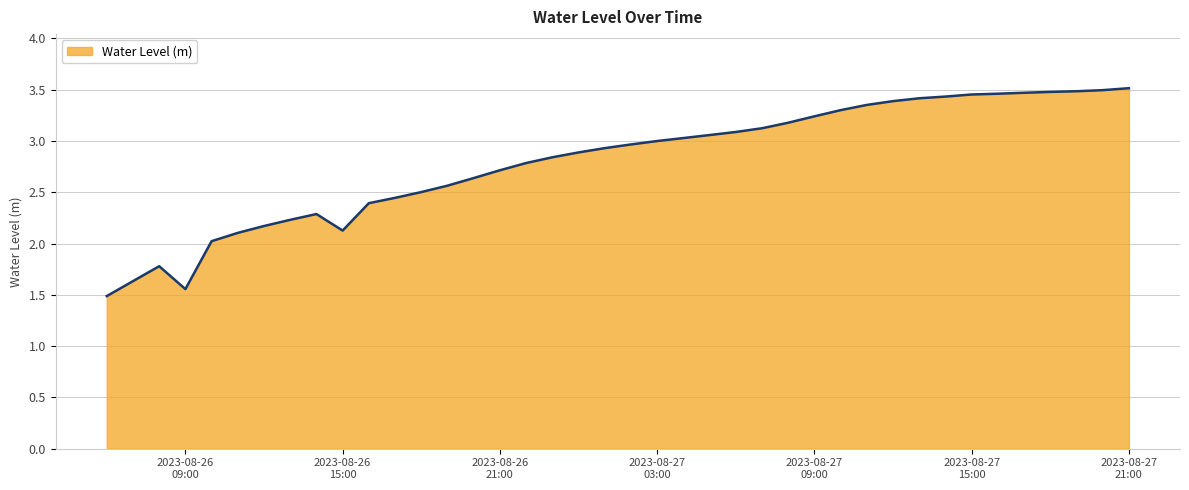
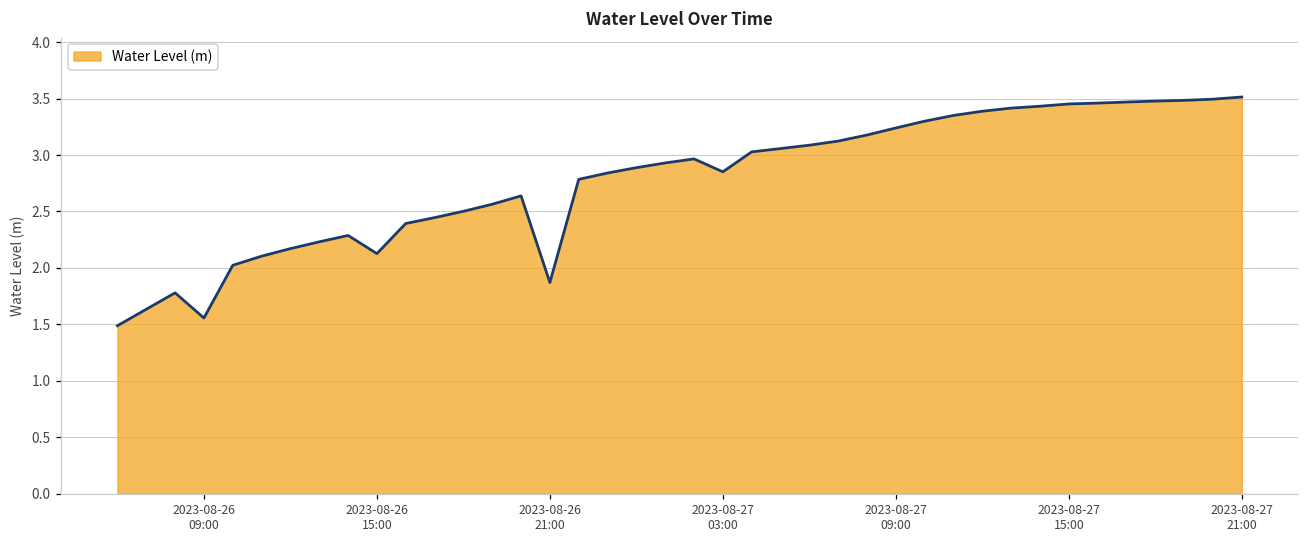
2023-08-26 21:00: 2.71 -> 1.87
2023-08-27 03:00: 3.00 -> 2.85
